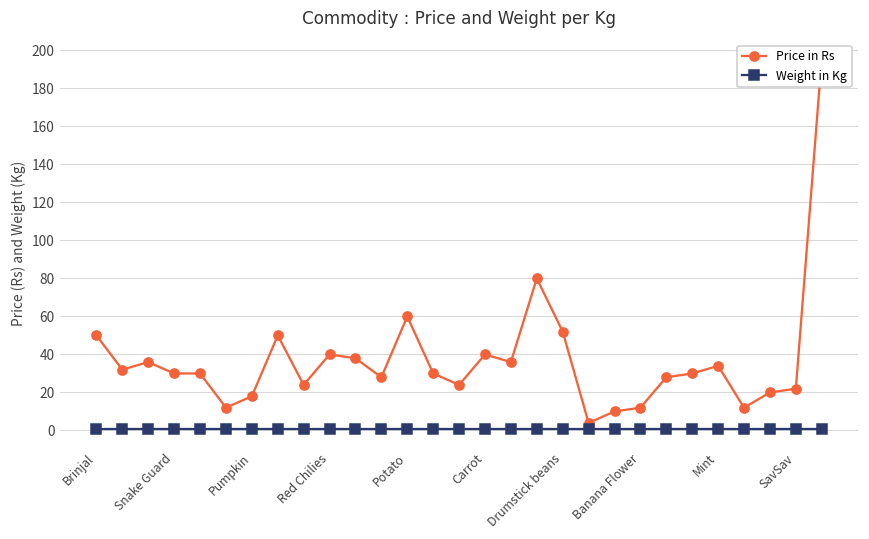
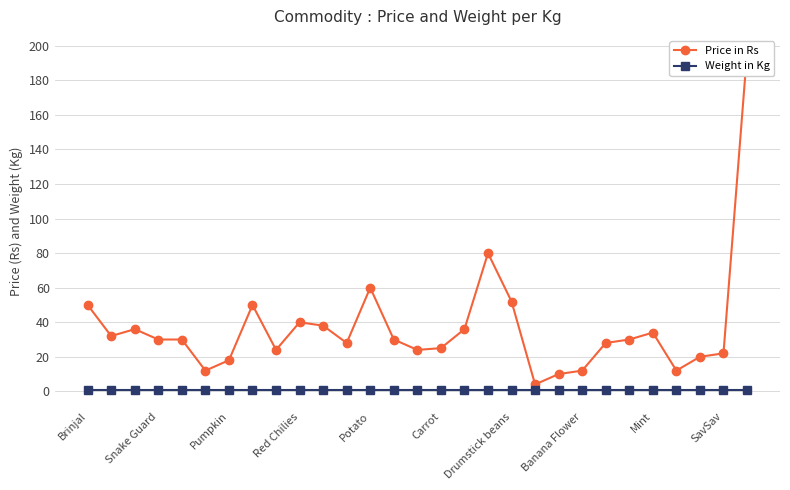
Price in Rs, Carrot: 40 -> 25
